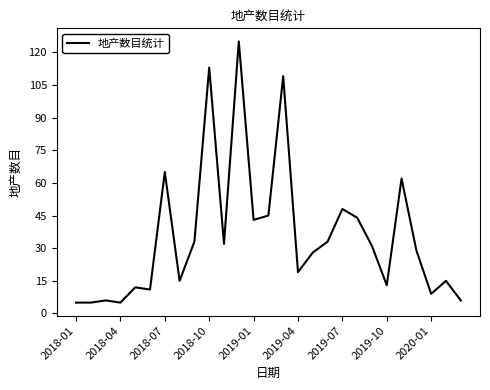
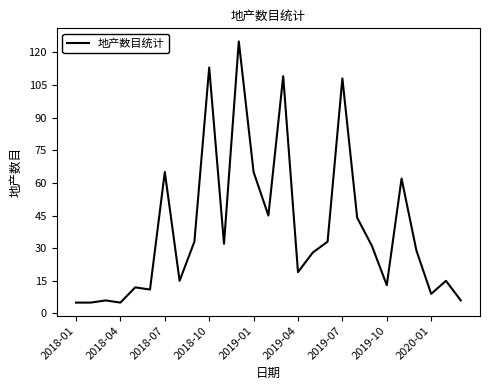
2019-01: 43 -> 65
2019-07: 48 -> 108
